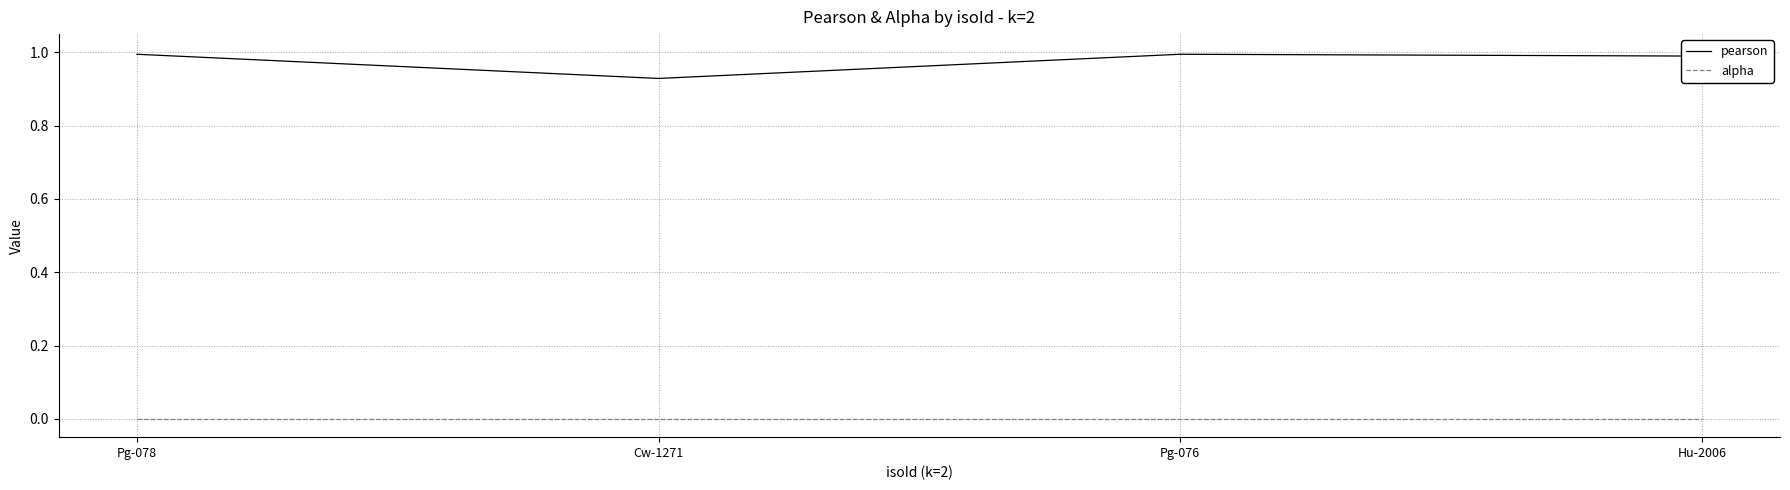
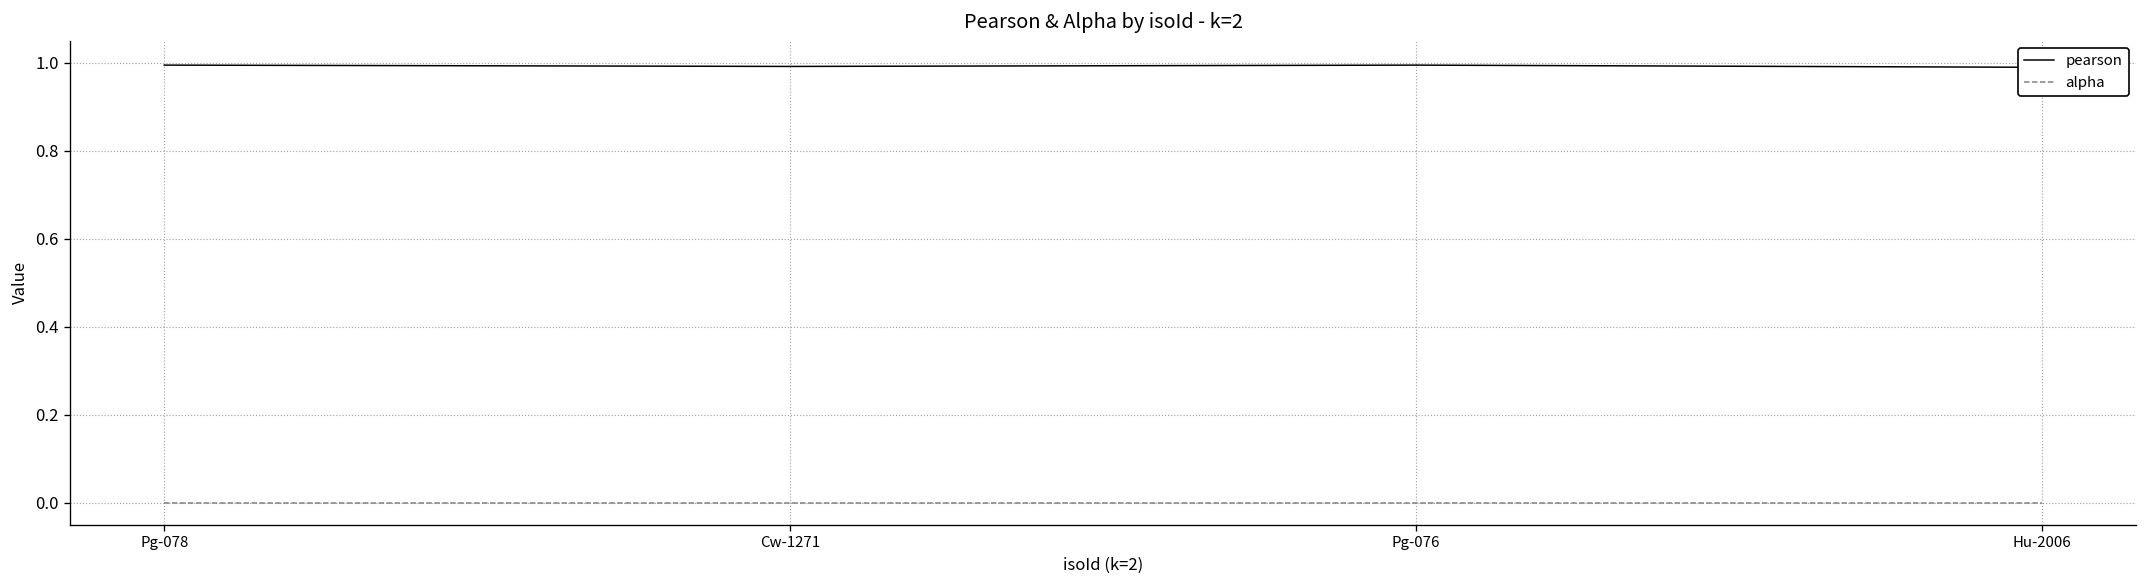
pearson, Cw-1271: 0.93 -> 0.99
